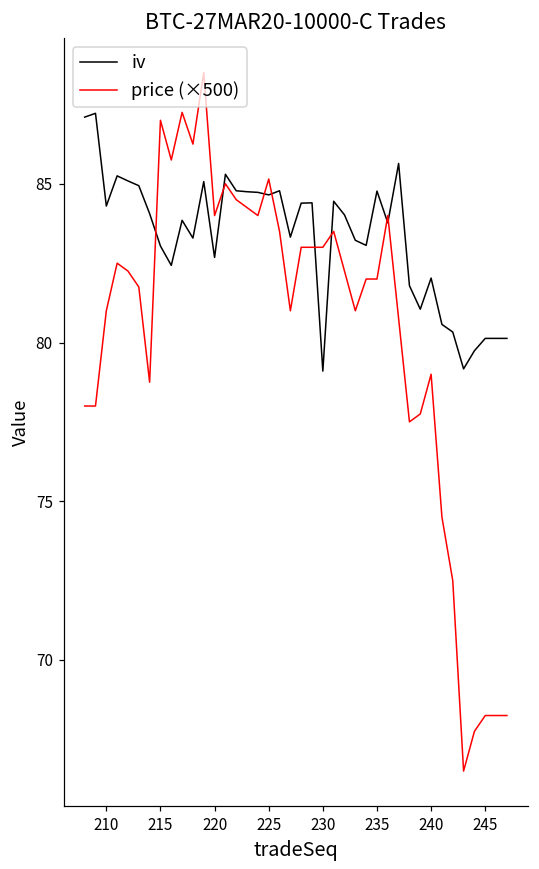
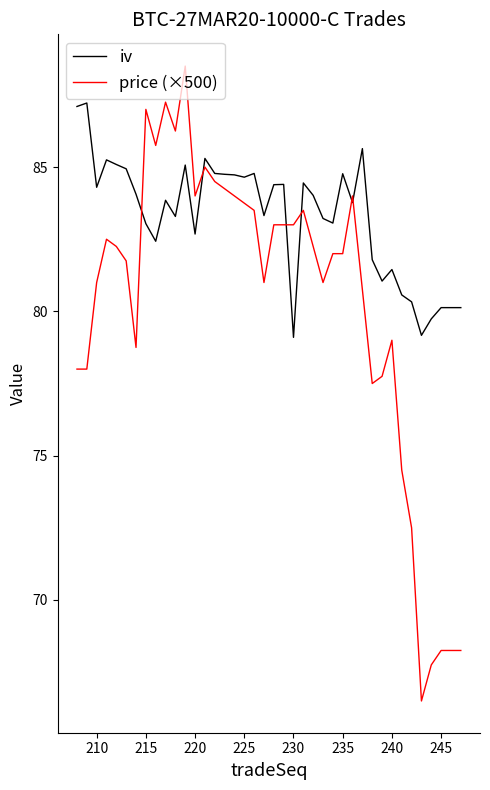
price (×500), 225: 85.2 -> 83.8
iv, 240: 82.0 -> 81.5
